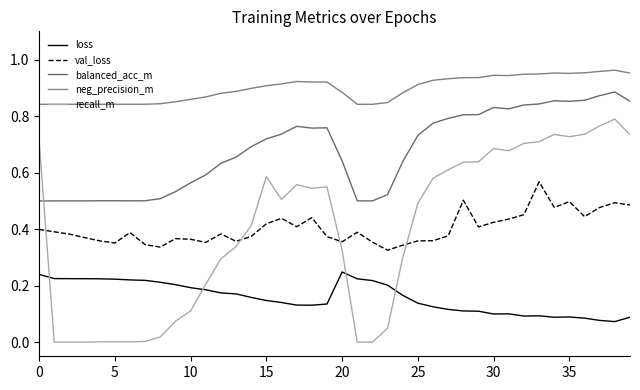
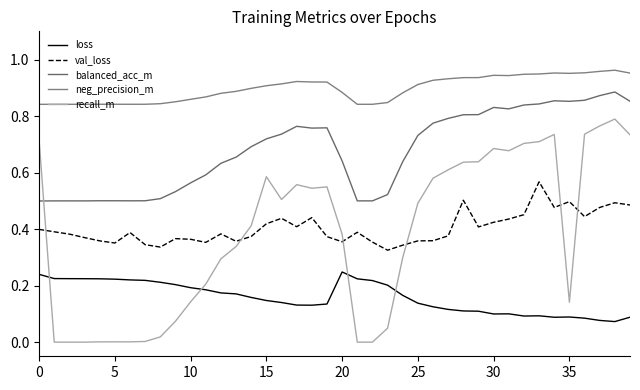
recall_m, 10: 0.11 -> 0.14
recall_m, 20: 0.32 -> 0.38
recall_m, 35: 0.73 -> 0.14
